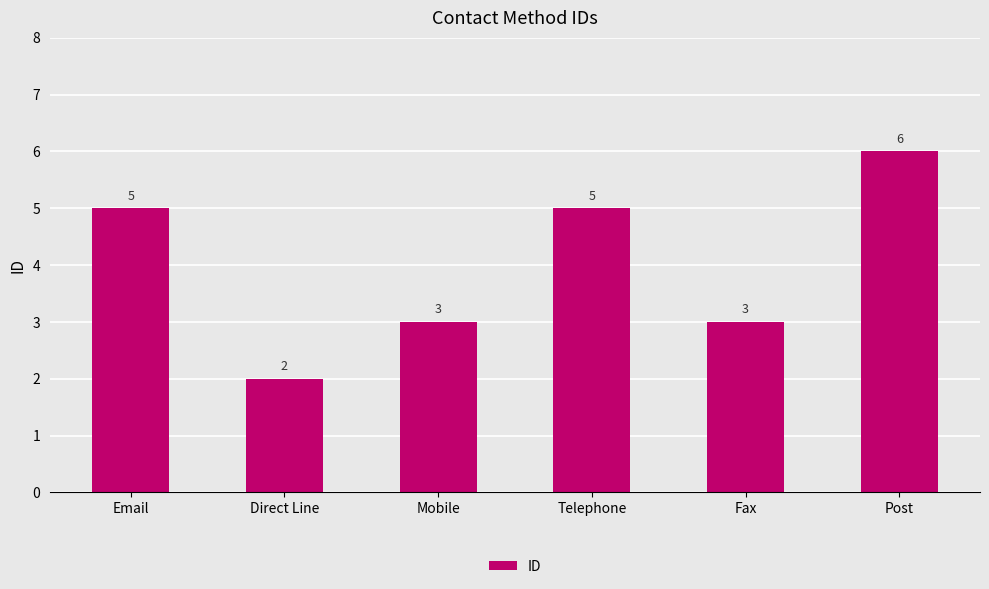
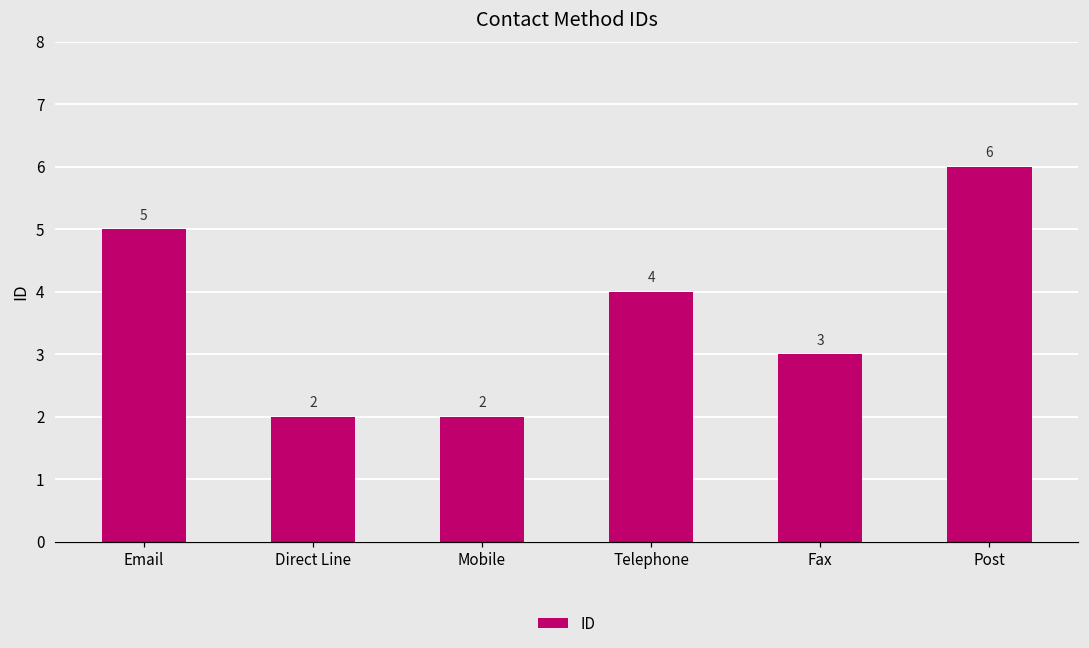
Mobile: 3 -> 2
Telephone: 5 -> 4
